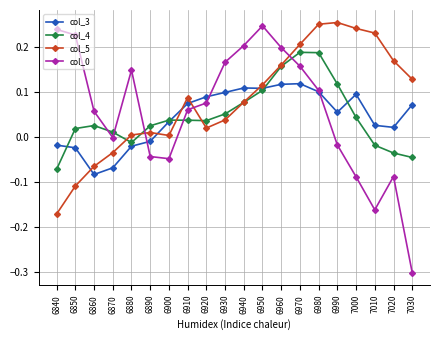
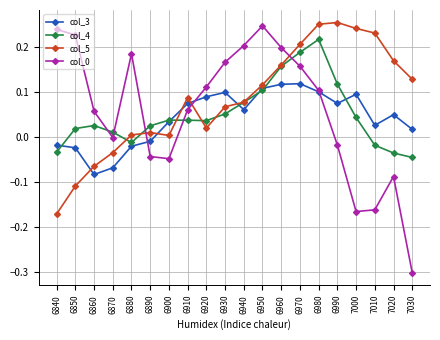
col_4, 6840: -0.07 -> -0.03
col_0, 6880: 0.15 -> 0.19
col_0, 6920: 0.08 -> 0.11
col_5, 6930: 0.04 -> 0.07
col_3, 6940: 0.11 -> 0.06
col_4, 6980: 0.19 -> 0.22
col_3, 6990: 0.06 -> 0.08
col_0, 7000: -0.09 -> -0.17
col_3, 7020: 0.02 -> 0.05
col_3, 7030: 0.07 -> 0.02
